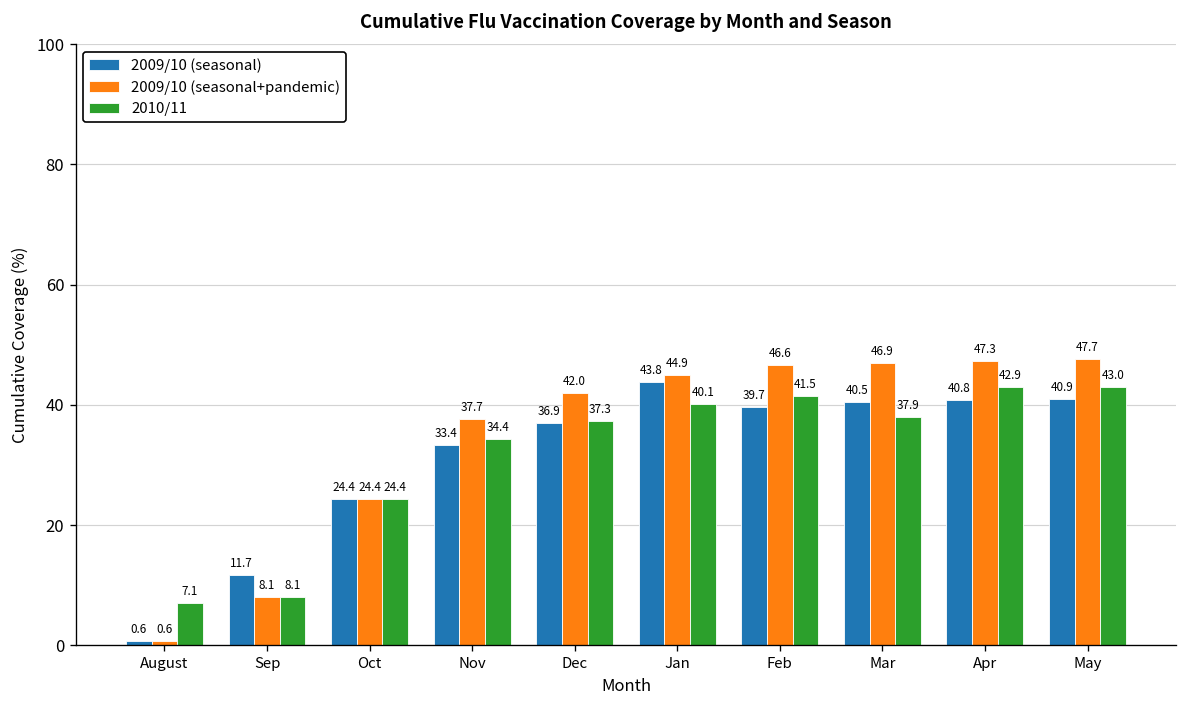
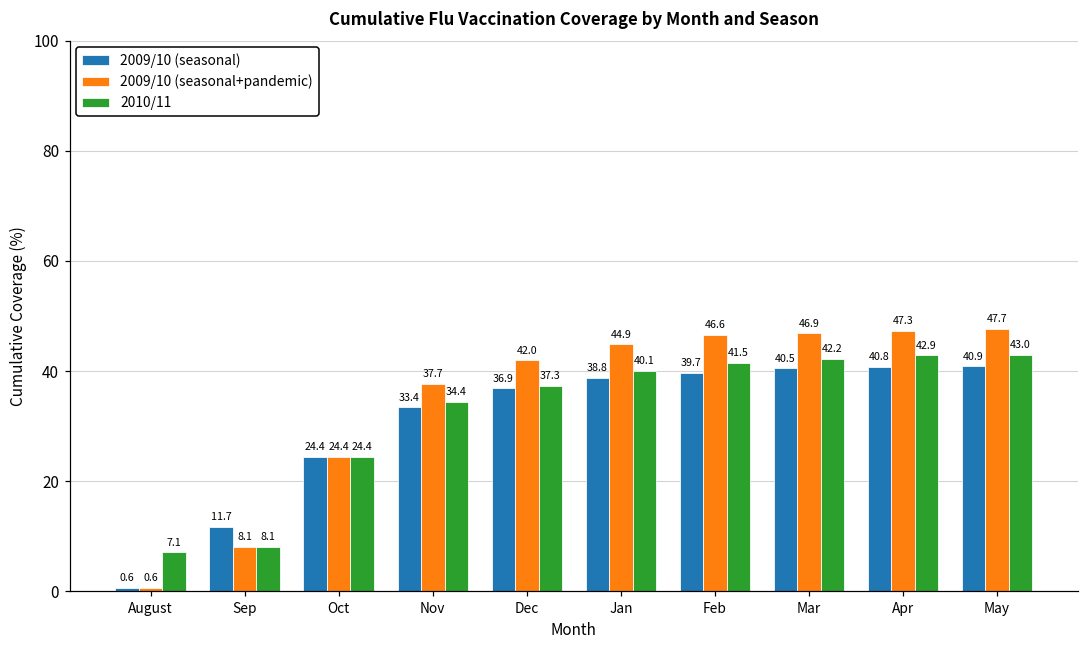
2009/10 (seasonal), Jan: 43.8 -> 38.8
2010/11, Mar: 37.9 -> 42.2
